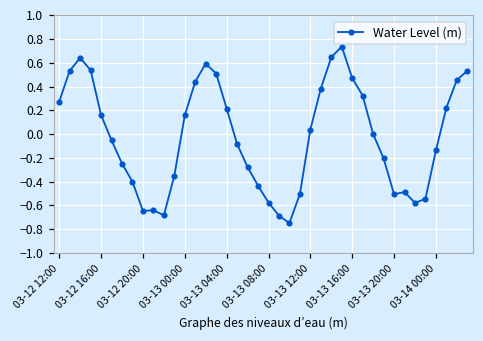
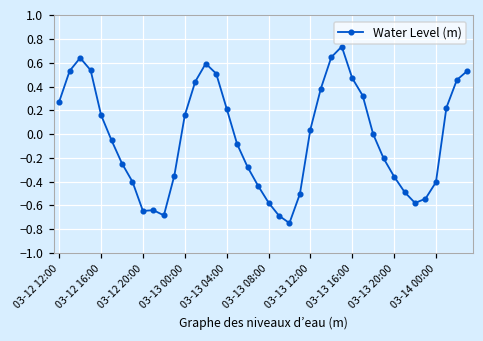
03-13 20:00: -0.51 -> -0.36
03-14 00:00: -0.14 -> -0.41
